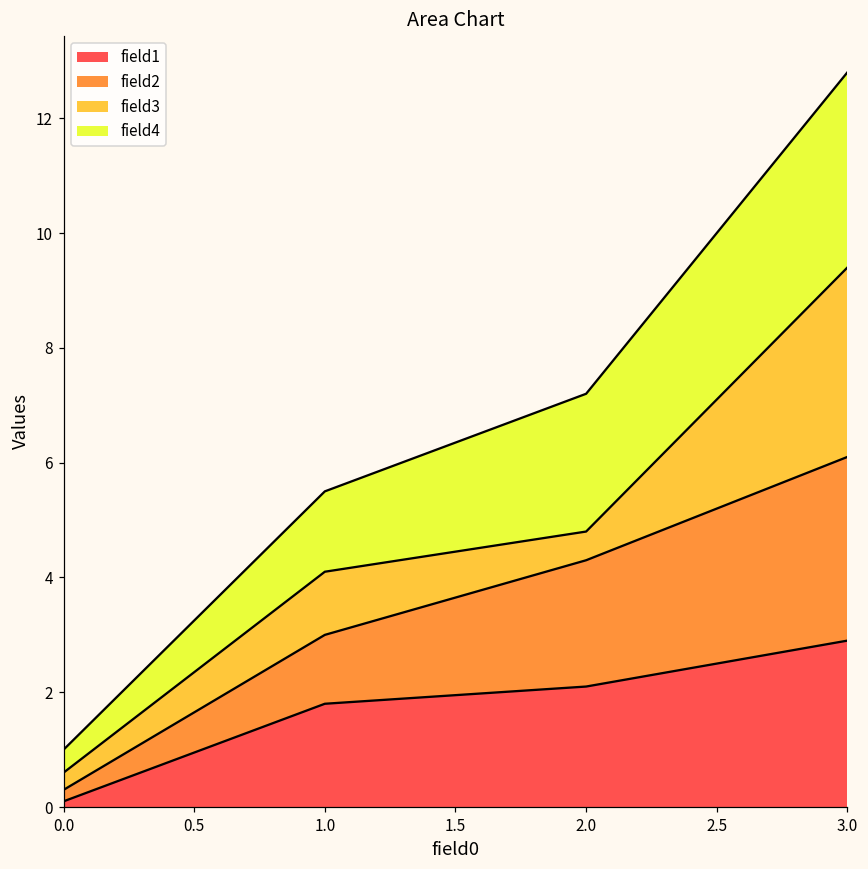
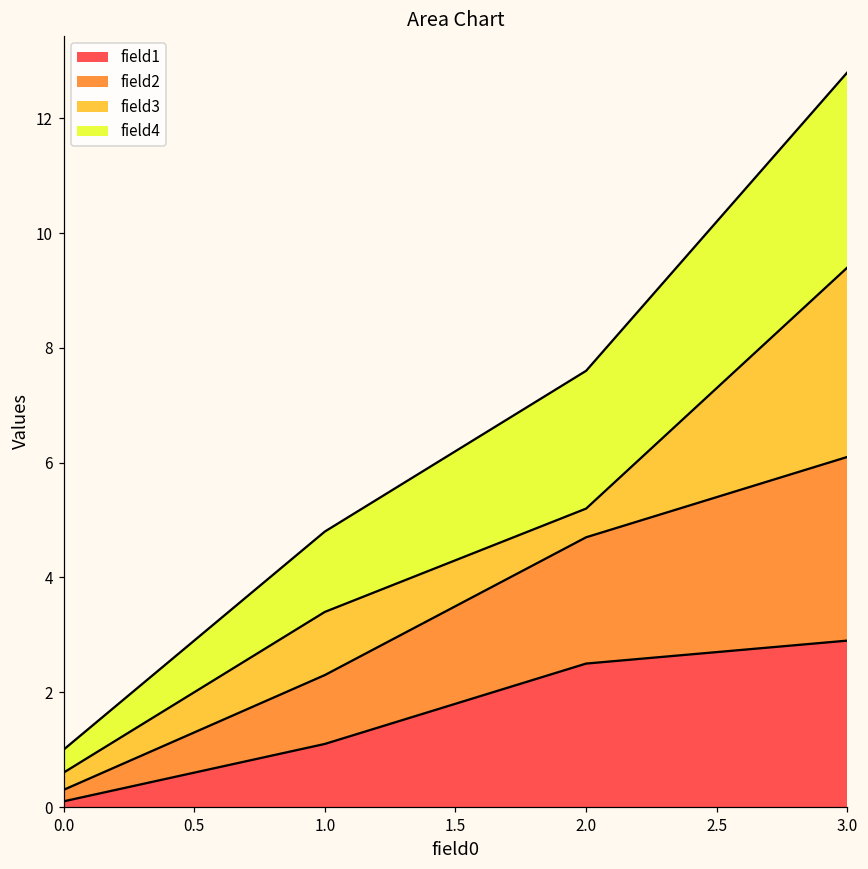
field1, 1.0: 1.8 -> 1.1
field1, 2.0: 2.1 -> 2.5
